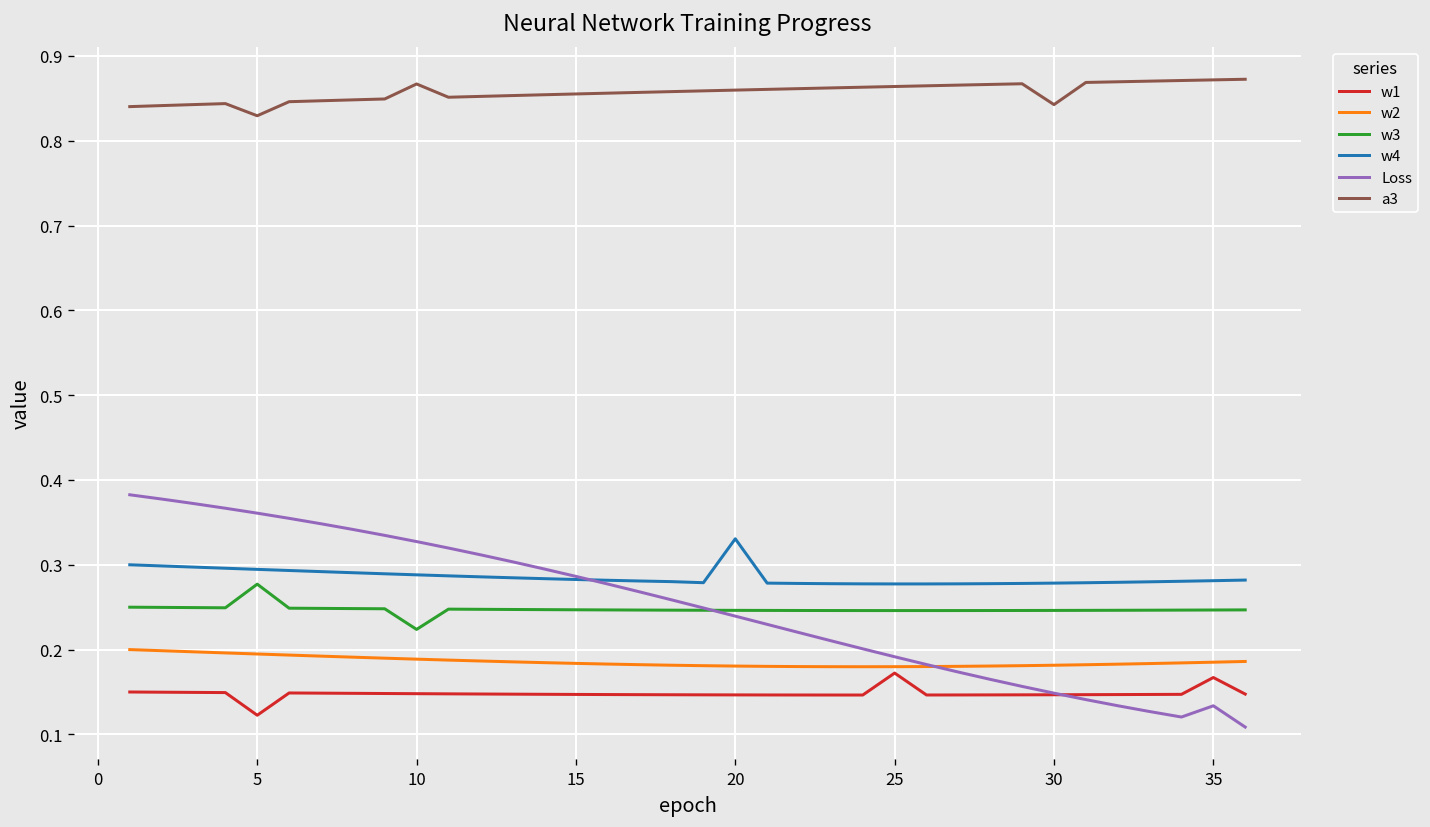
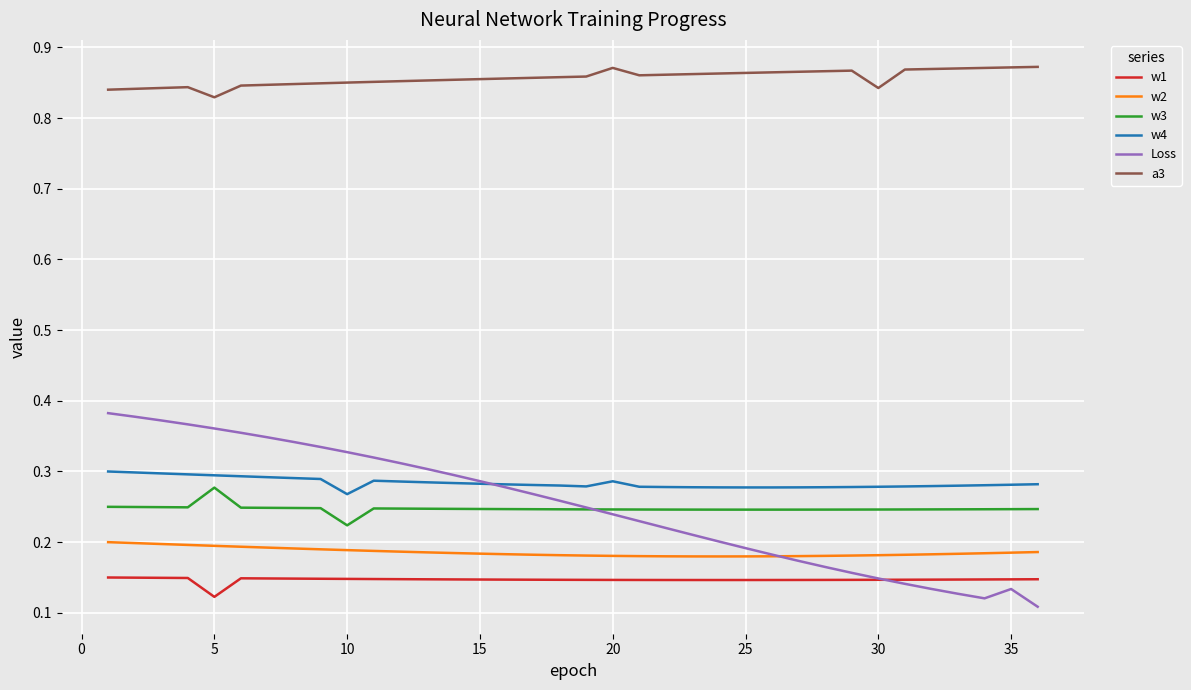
w4, 10: 0.29 -> 0.27
a3, 10: 0.87 -> 0.85
w4, 20: 0.33 -> 0.29
a3, 20: 0.86 -> 0.87
w1, 25: 0.17 -> 0.15
w1, 35: 0.17 -> 0.15
